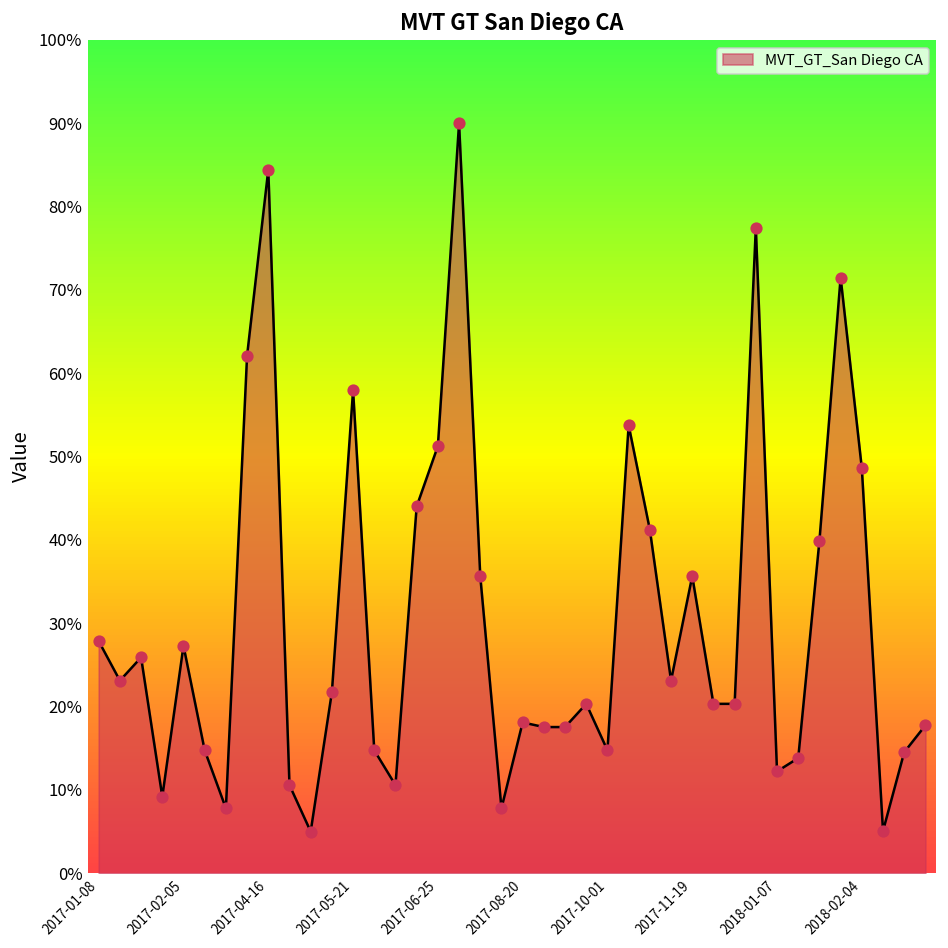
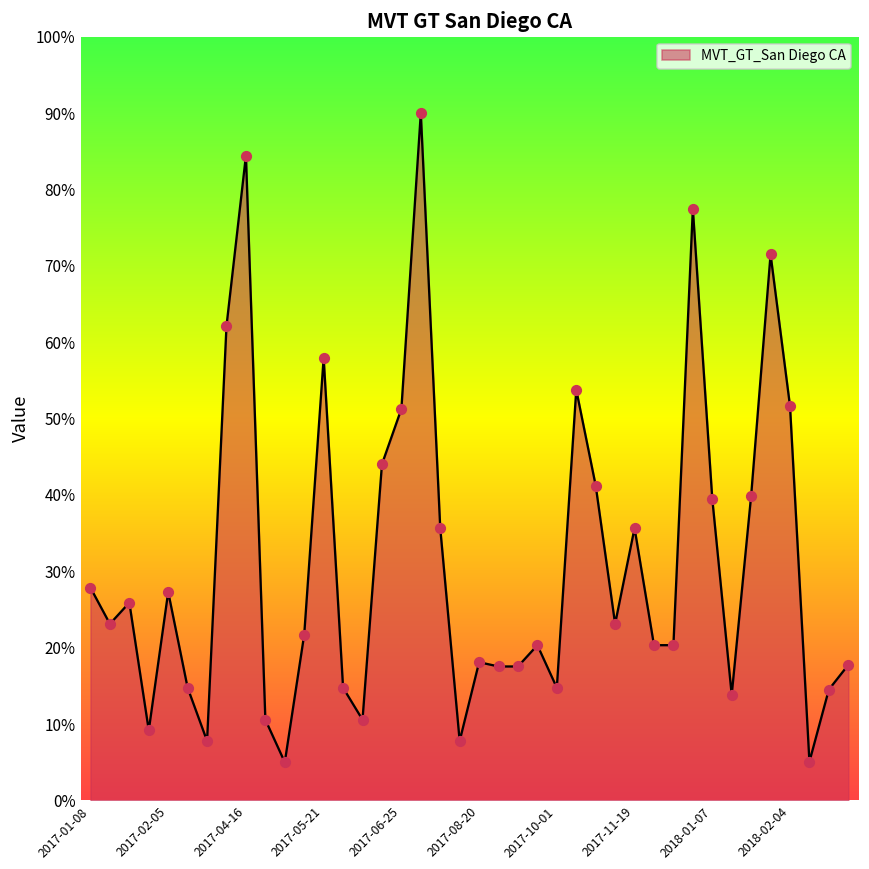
2018-01-07: 12% -> 39%
2018-02-04: 49% -> 52%
